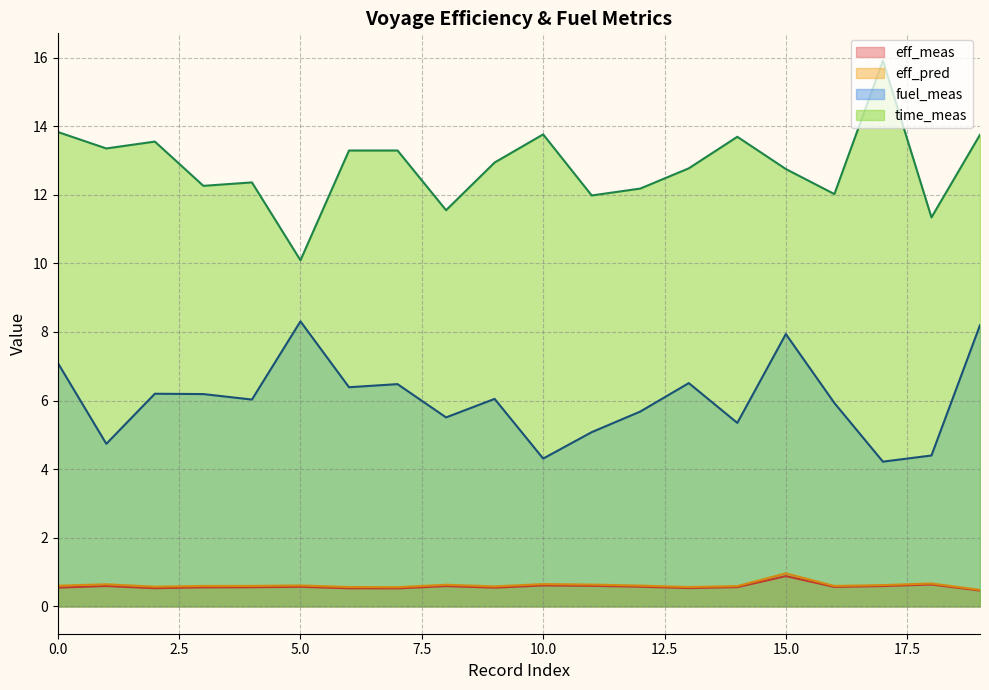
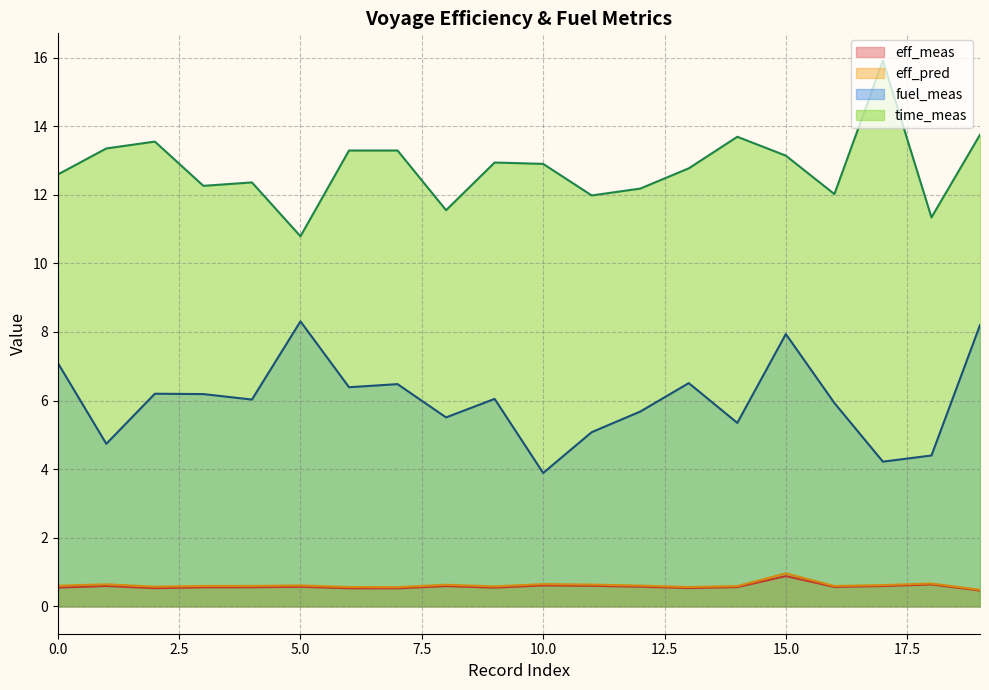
time_meas, 0.0: 13.8 -> 12.6
time_meas, 5.0: 10.1 -> 10.8
fuel_meas, 10.0: 4.3 -> 3.9
time_meas, 10.0: 13.8 -> 12.9
time_meas, 15.0: 12.8 -> 13.1
